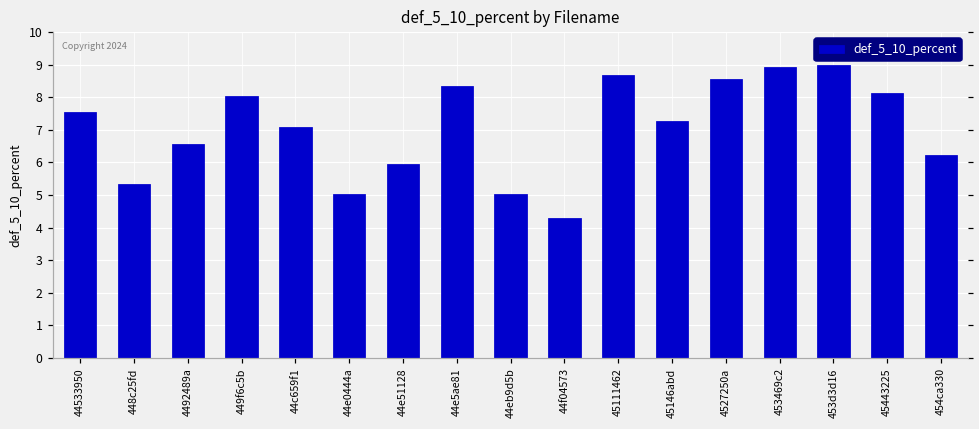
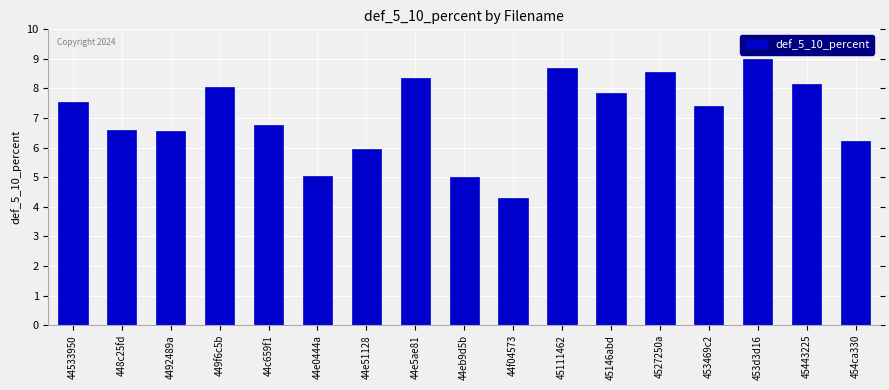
448c25fd: 5.3 -> 6.6
44c659f1: 7.1 -> 6.8
45146abd: 7.3 -> 7.8
453469c2: 8.9 -> 7.4
